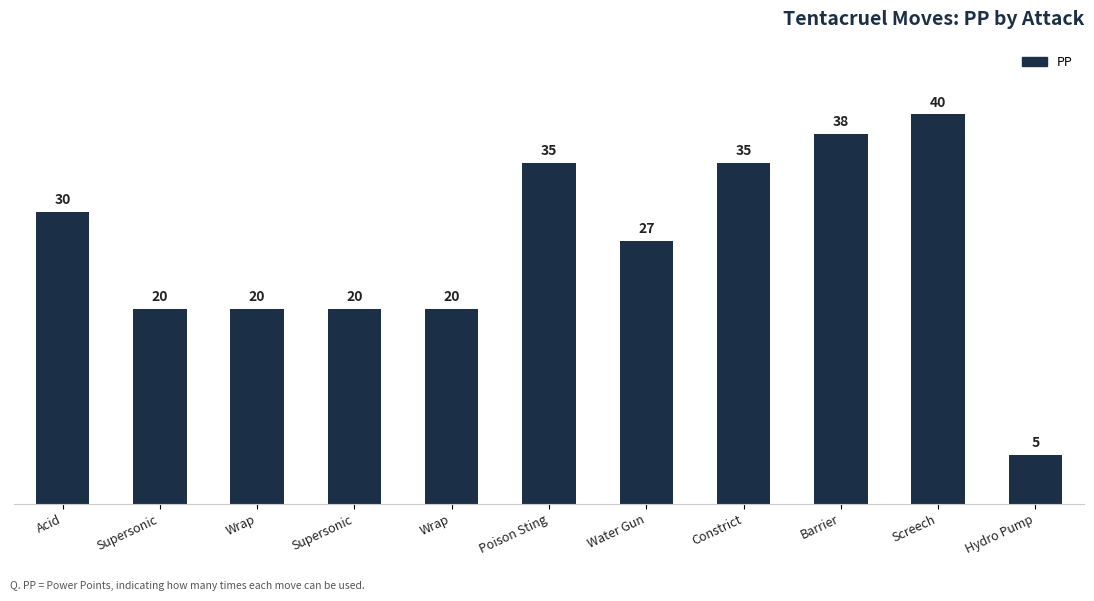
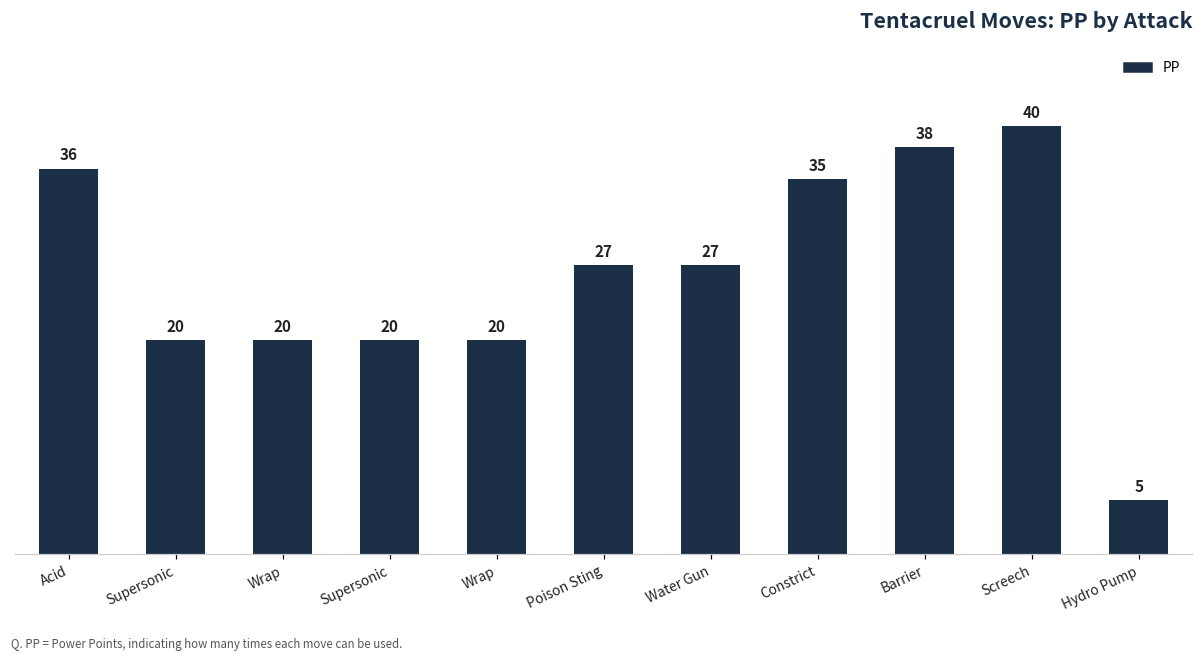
Acid: 30 -> 36
Poison Sting: 35 -> 27
